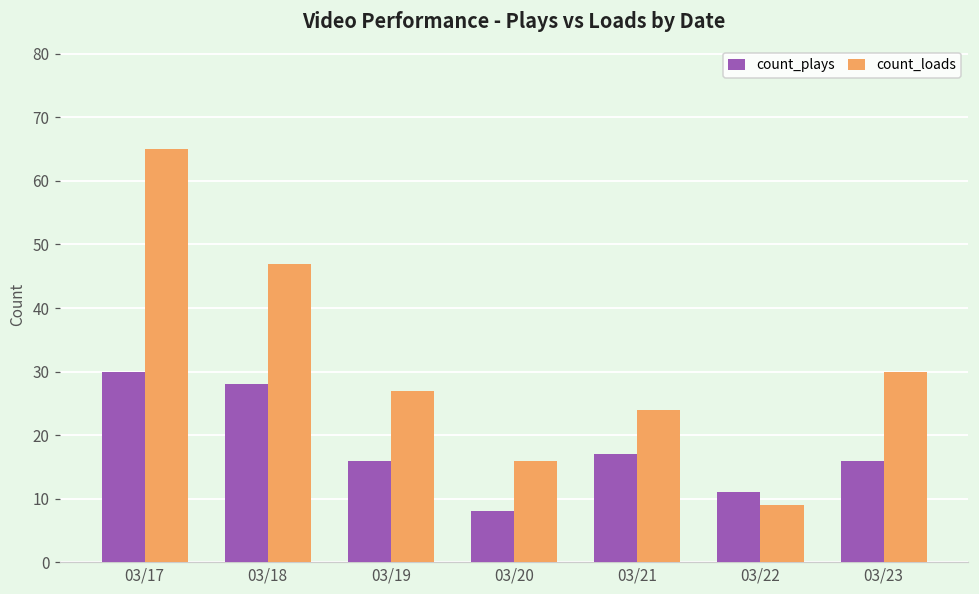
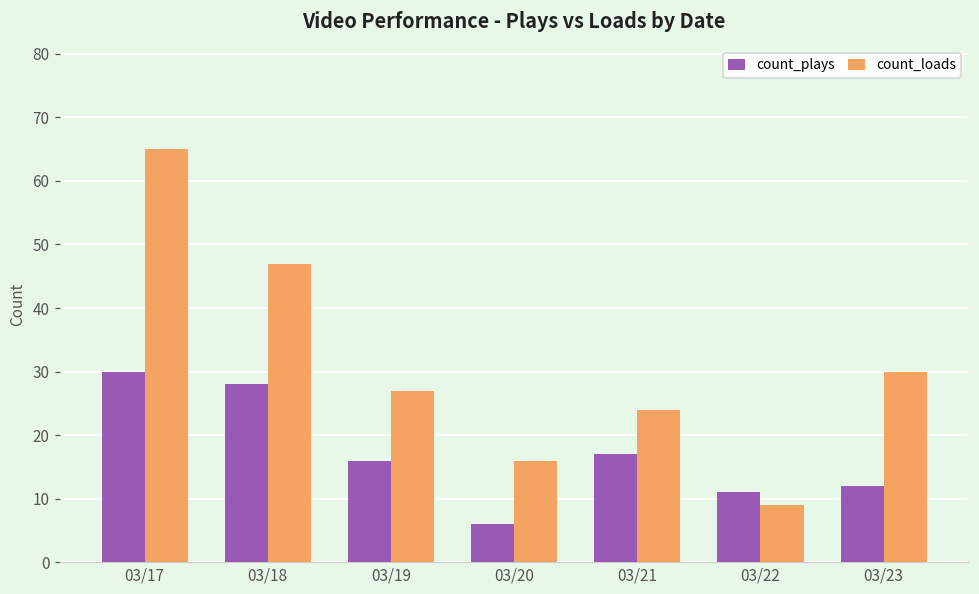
count_plays, 03/20: 8 -> 6
count_plays, 03/23: 16 -> 12
